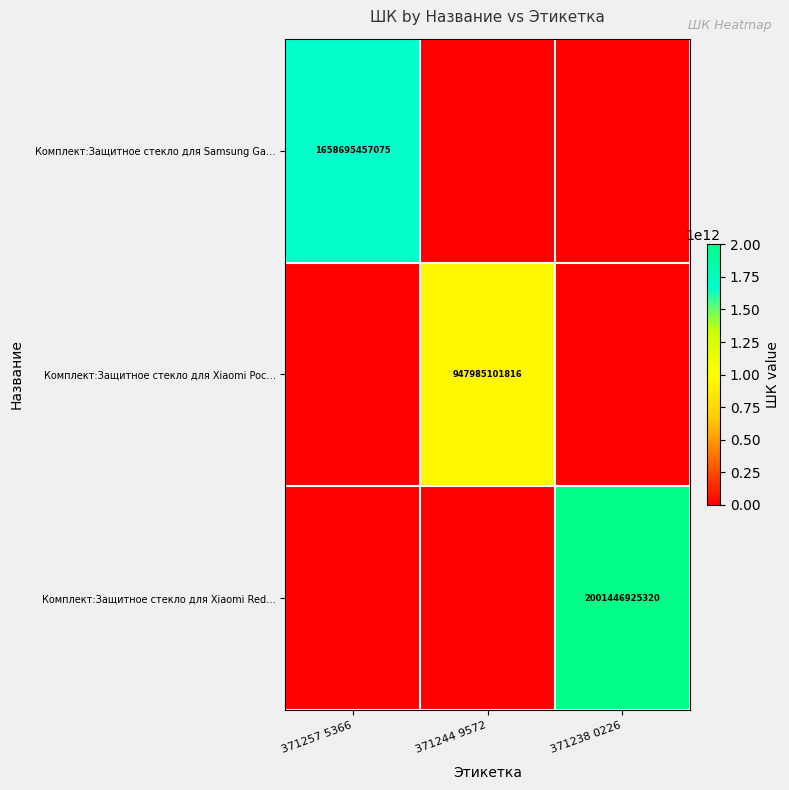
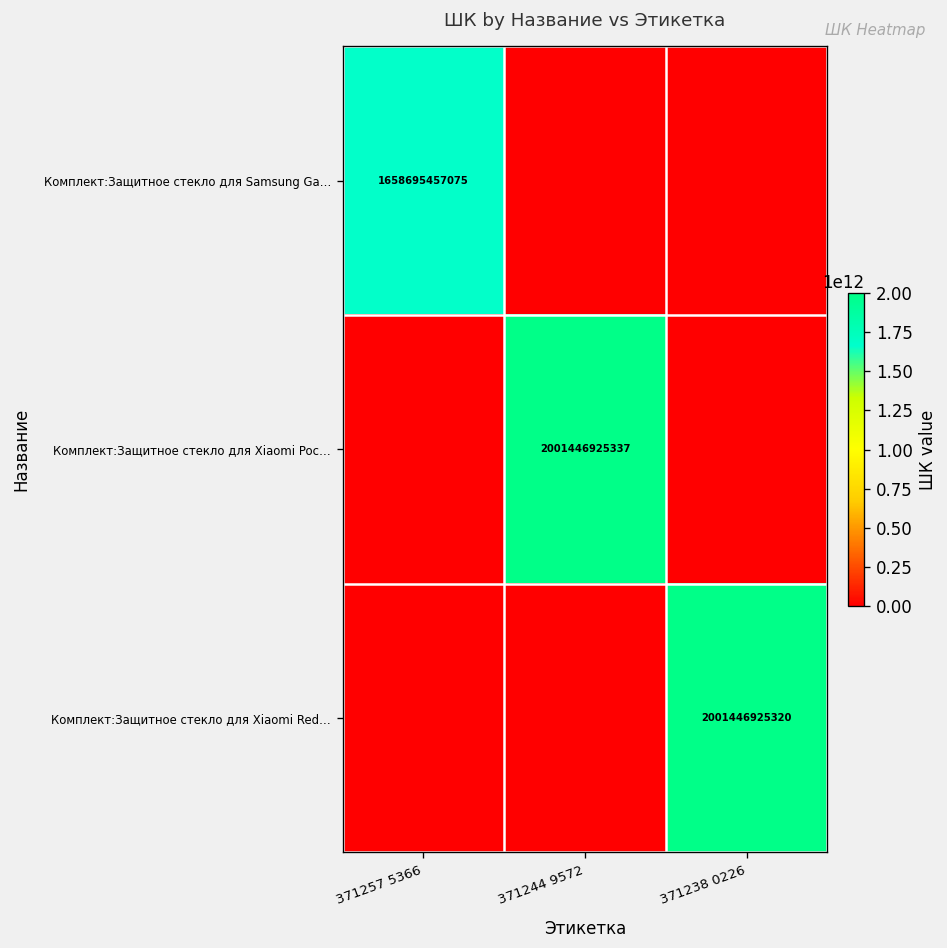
Комплект:Защитное стекло для Xiaomi Poc…, 371244 9572: 947985101816 -> 2001446925337
